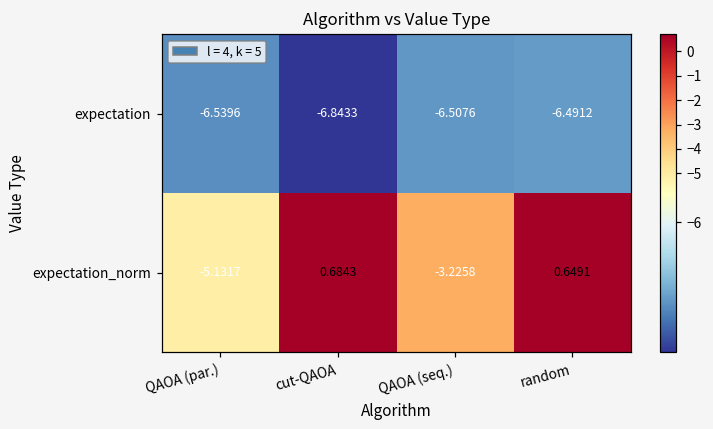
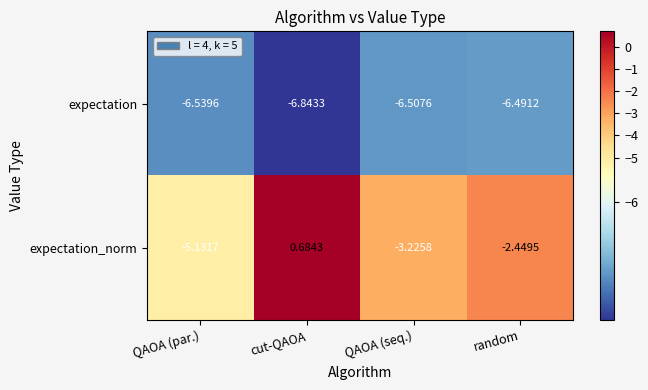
expectation_norm, random: 0.6491 -> -2.4495
